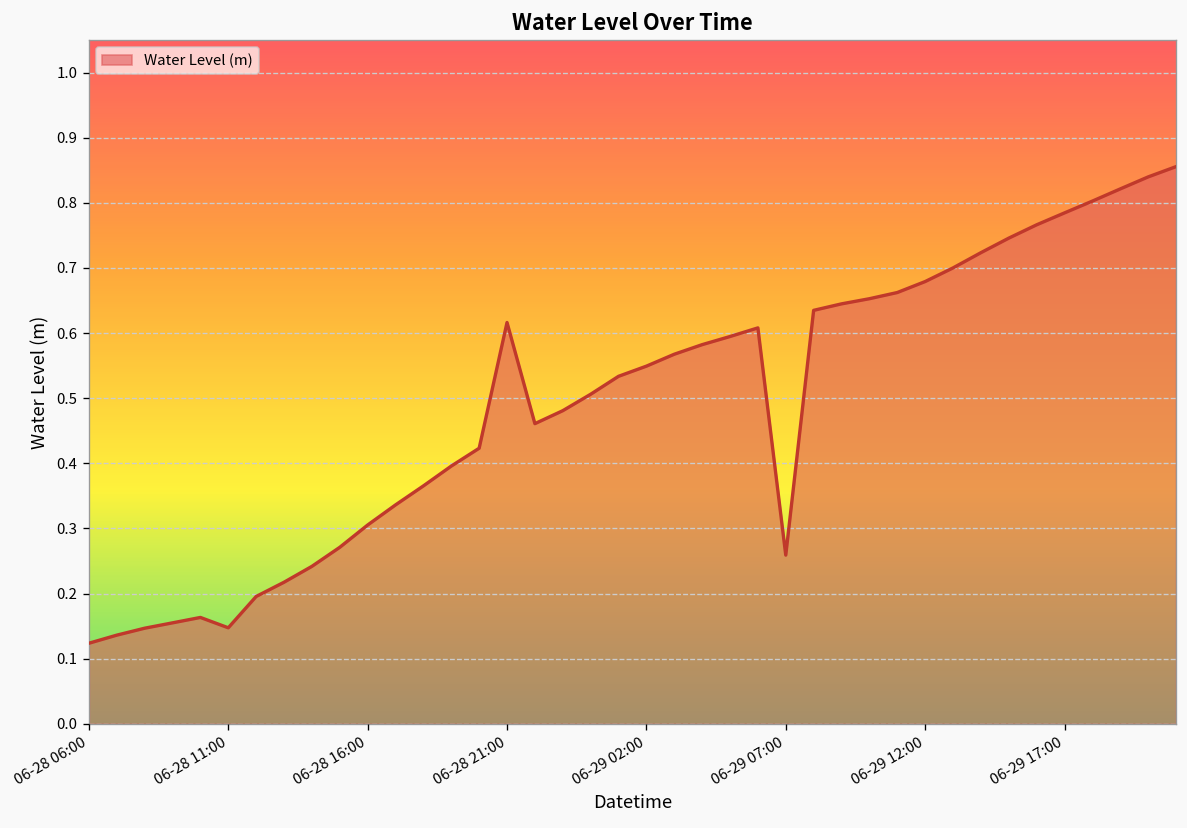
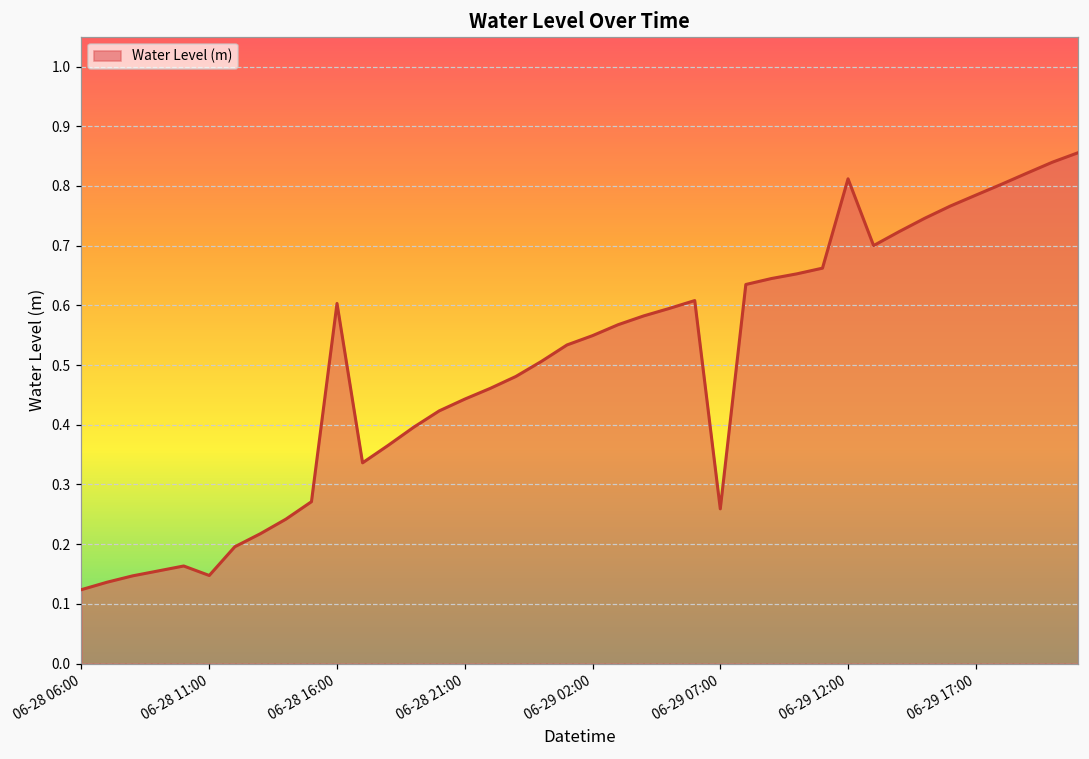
06-28 16:00: 0.31 -> 0.60
06-28 21:00: 0.62 -> 0.44
06-29 12:00: 0.68 -> 0.81
